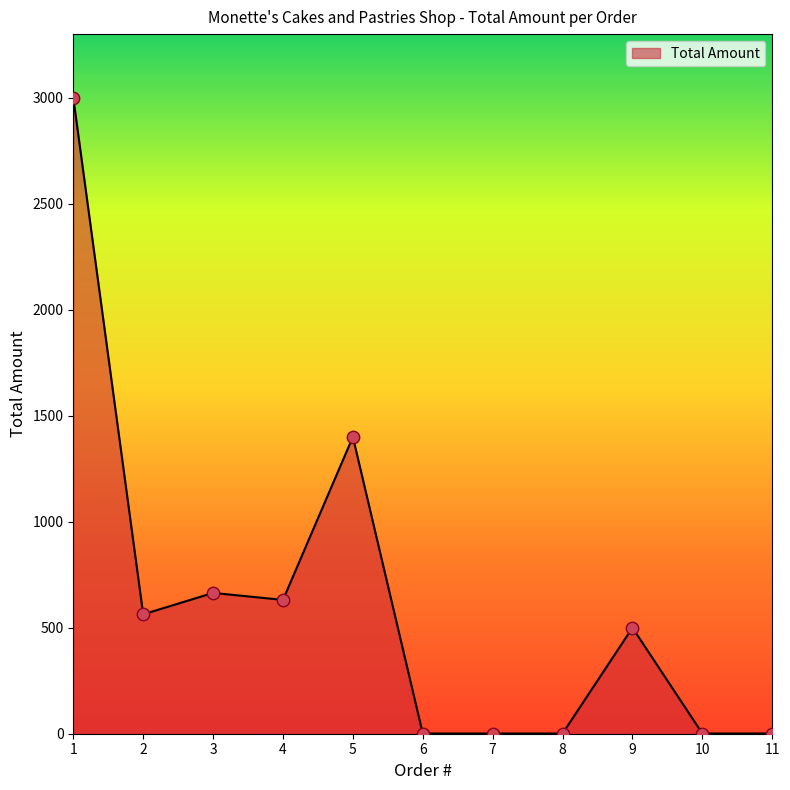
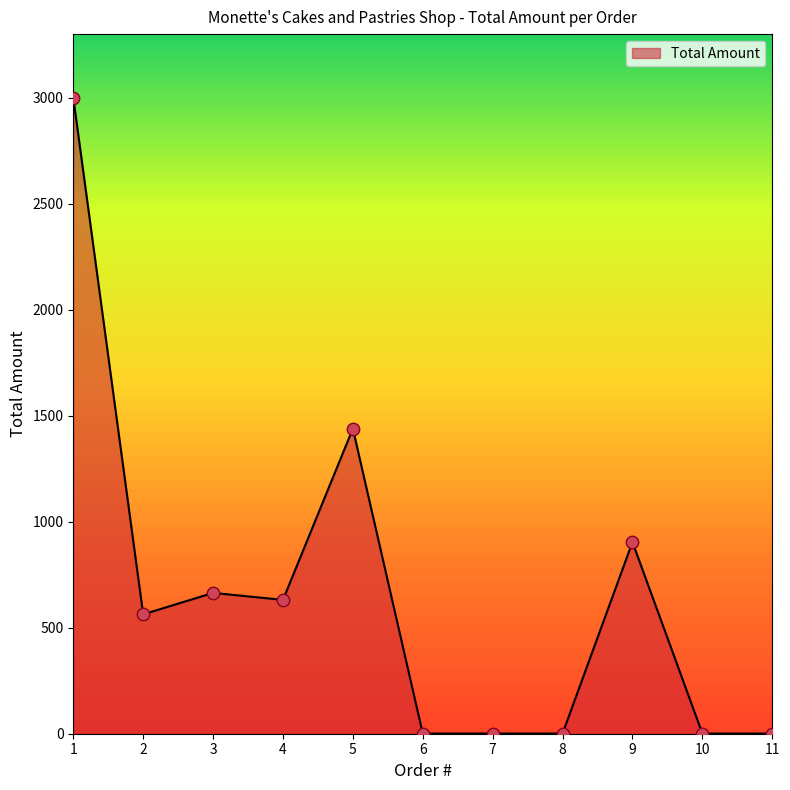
5: 1400 -> 1440
9: 500 -> 900
